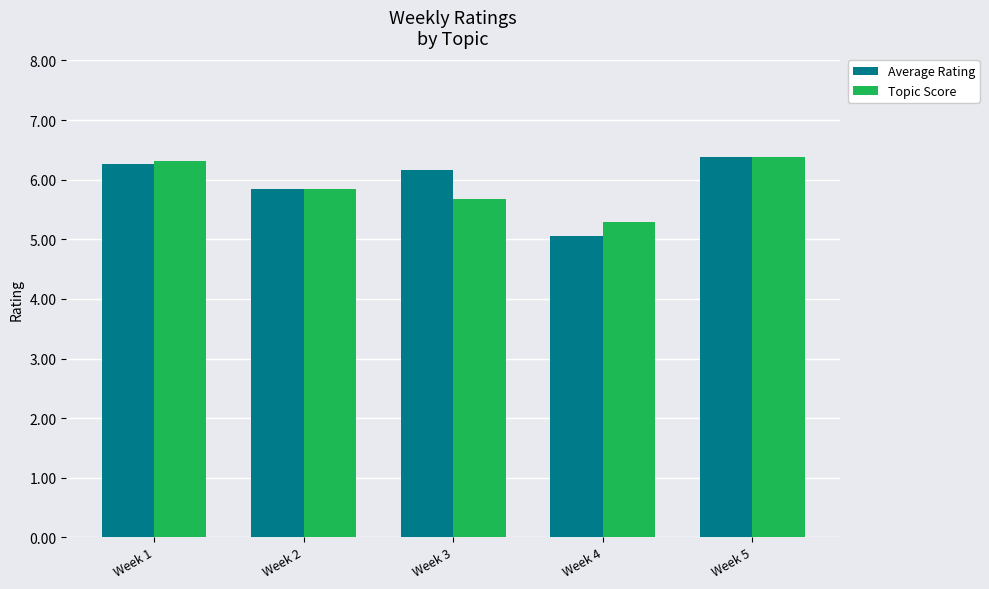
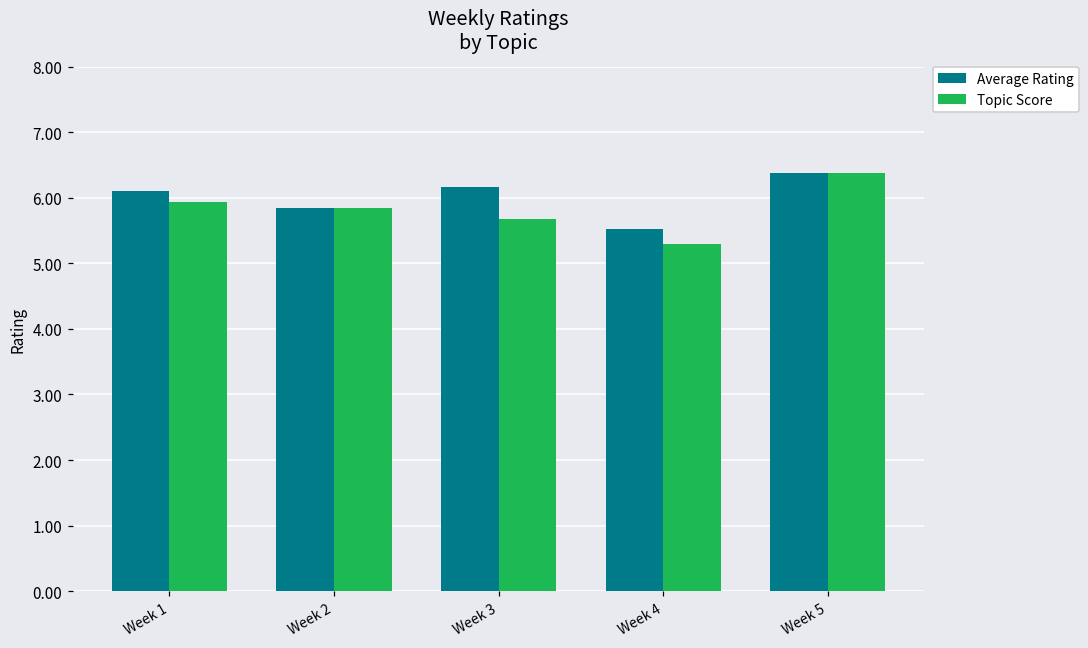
Average Rating, Week 1: 6.3 -> 6.1
Topic Score, Week 1: 6.3 -> 5.9
Average Rating, Week 4: 5.1 -> 5.5
